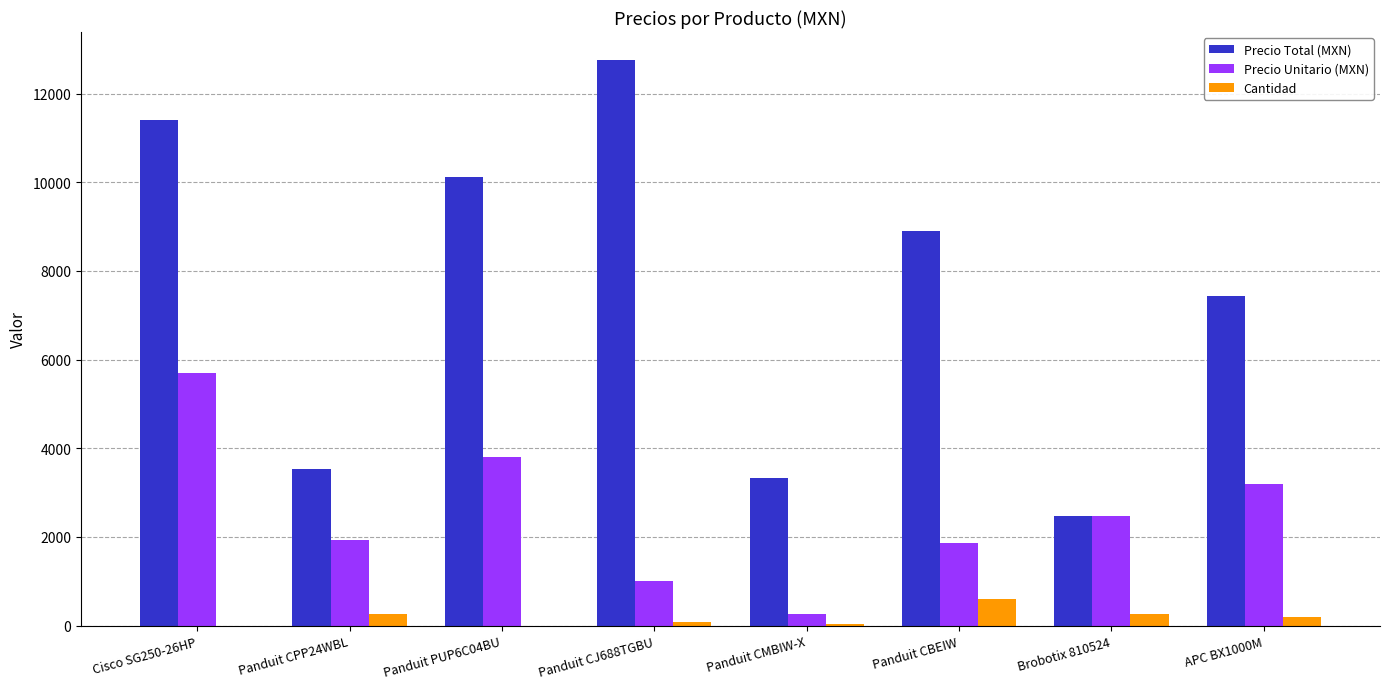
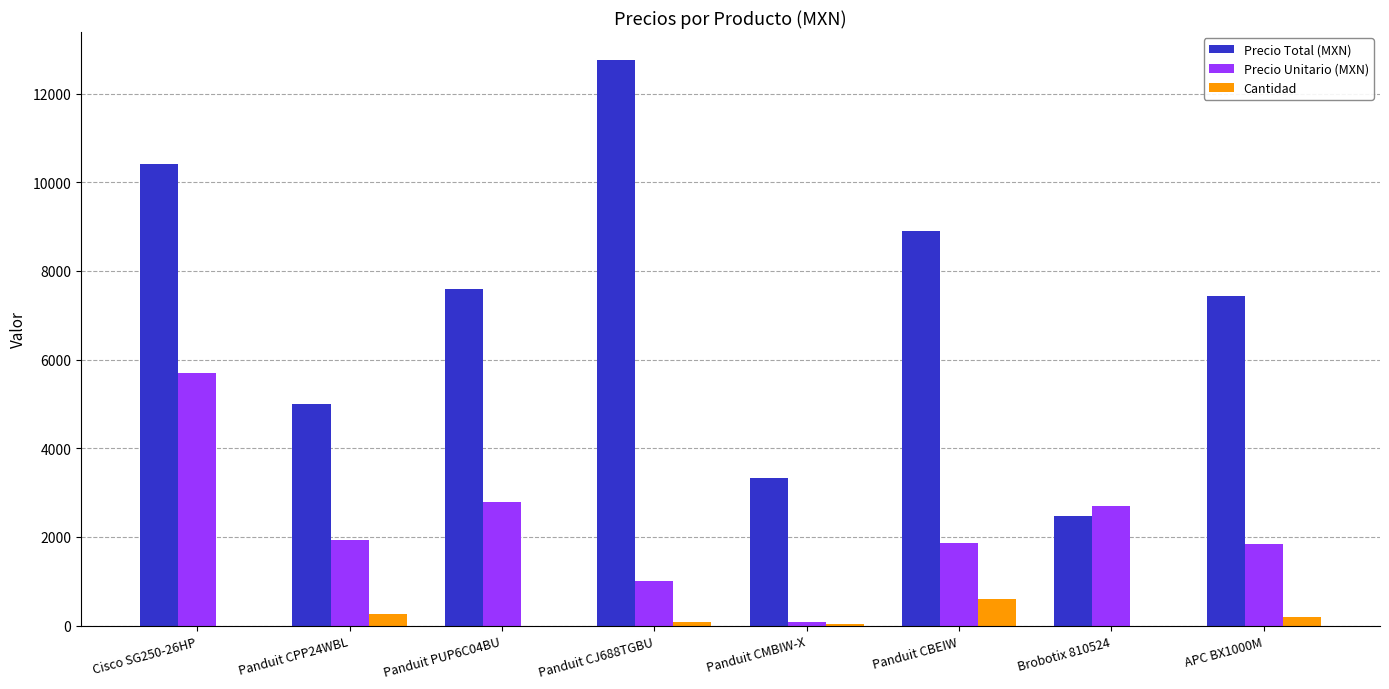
Precio Total (MXN), Cisco SG250-26HP: 11400 -> 10400
Precio Total (MXN), Panduit CPP24WBL: 3500 -> 5000
Precio Total (MXN), Panduit PUP6C04BU: 10100 -> 7600
Precio Unitario (MXN), Panduit PUP6C04BU: 3800 -> 2800
Precio Unitario (MXN), Panduit CMBIW-X: 300 -> 100
Precio Unitario (MXN), Brobotix 810524: 2500 -> 2700
Cantidad, Brobotix 810524: 300 -> 0
Precio Unitario (MXN), APC BX1000M: 3200 -> 1800
